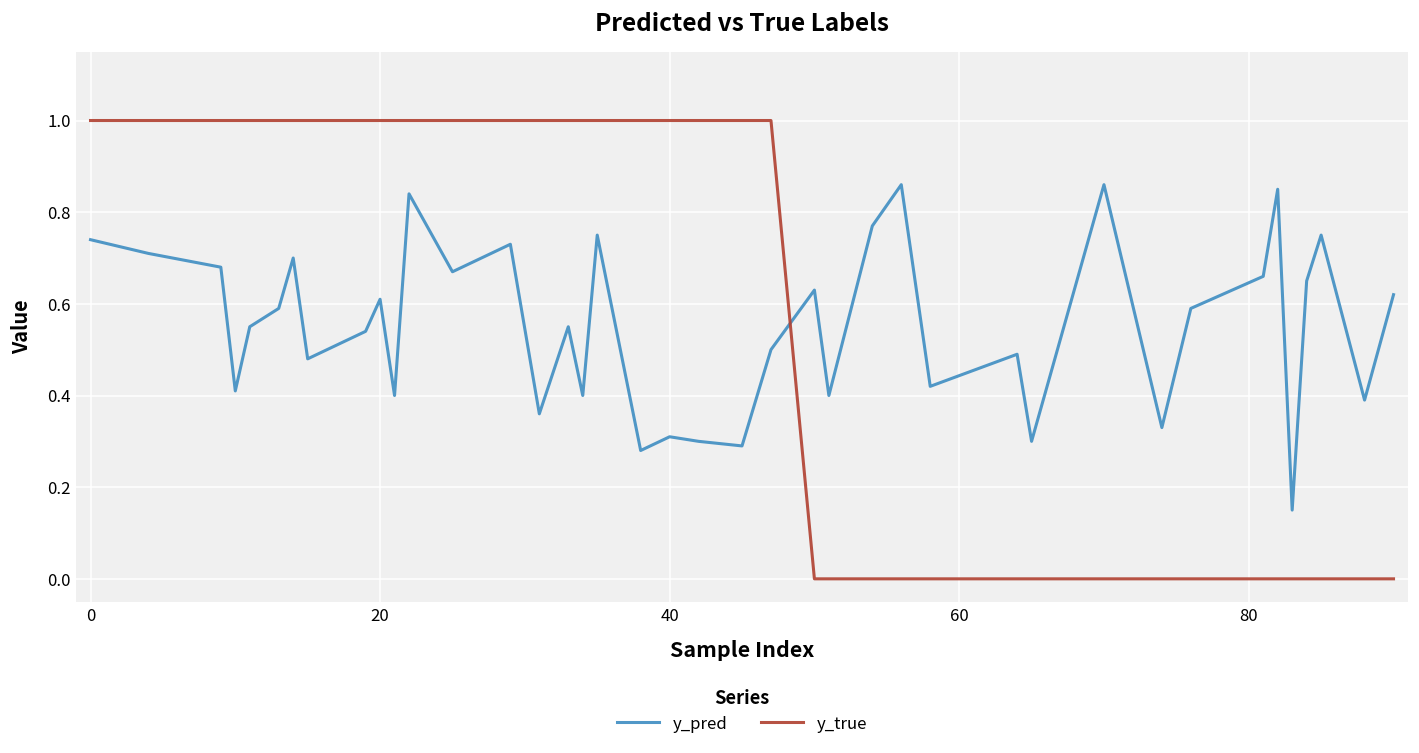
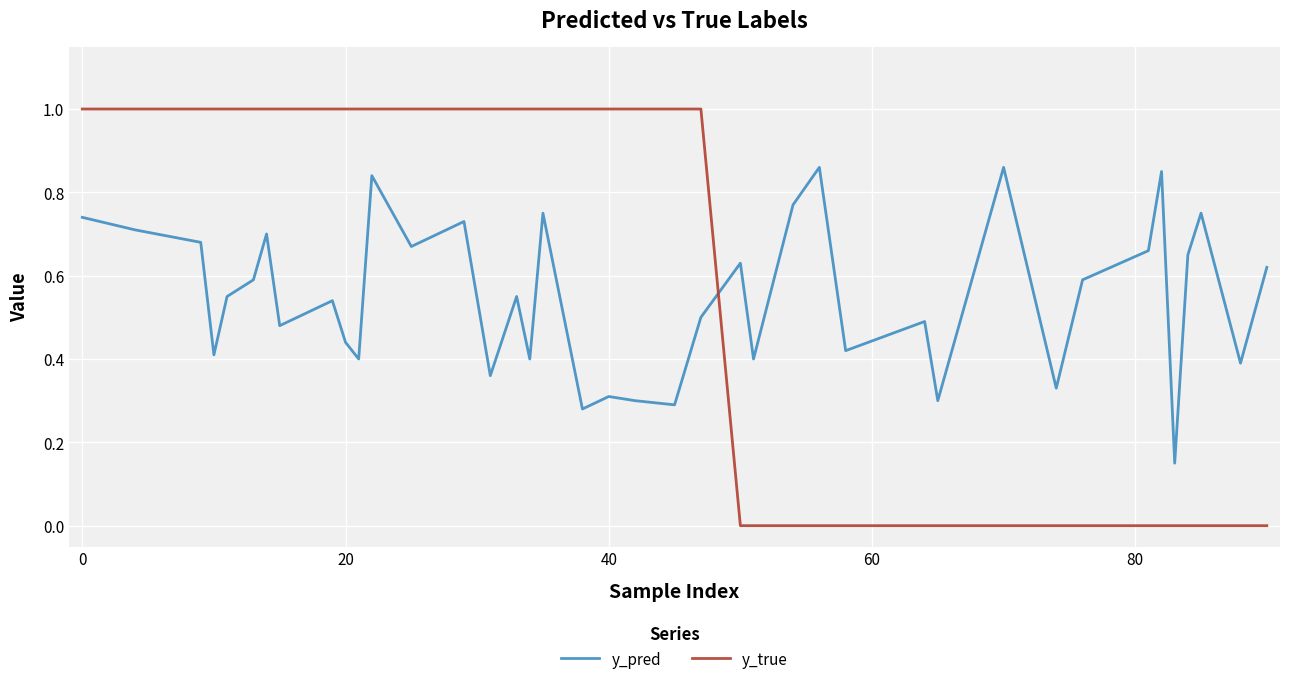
y_pred, 20: 0.61 -> 0.44
